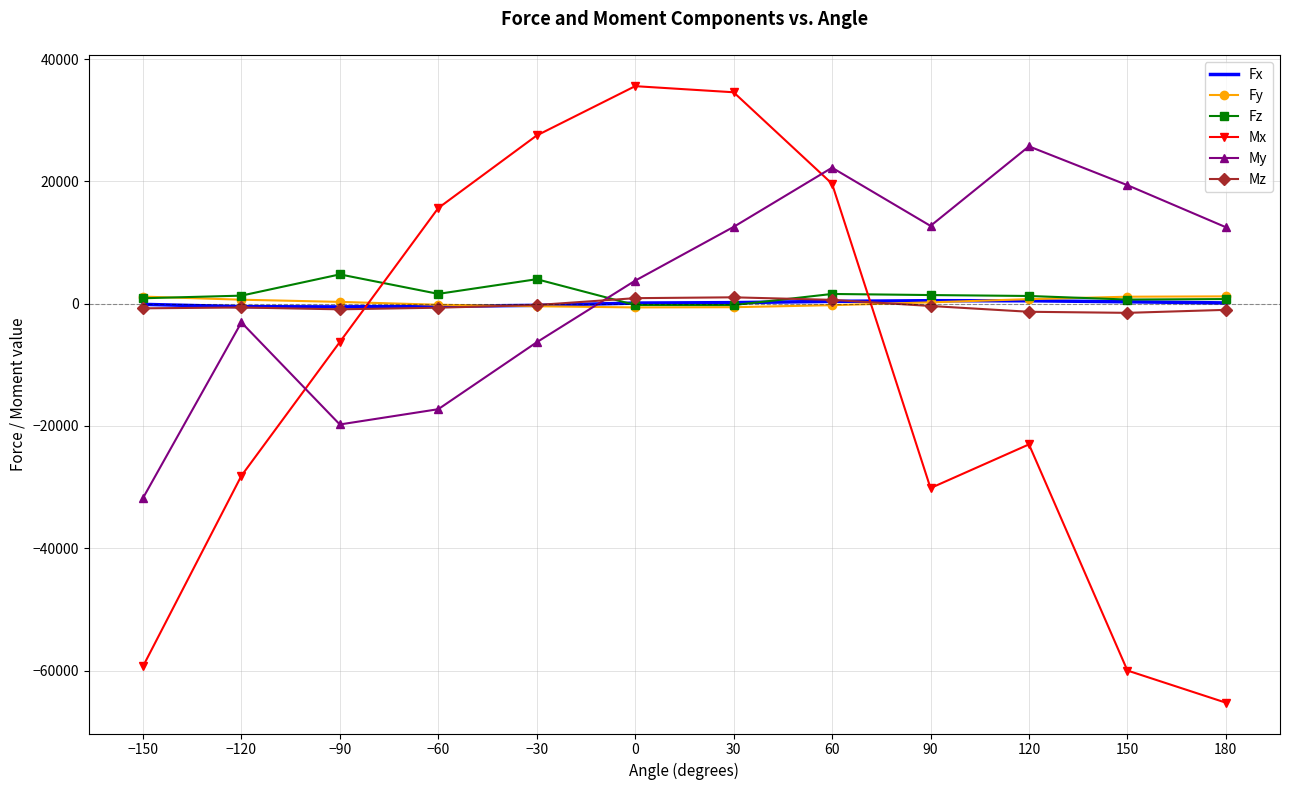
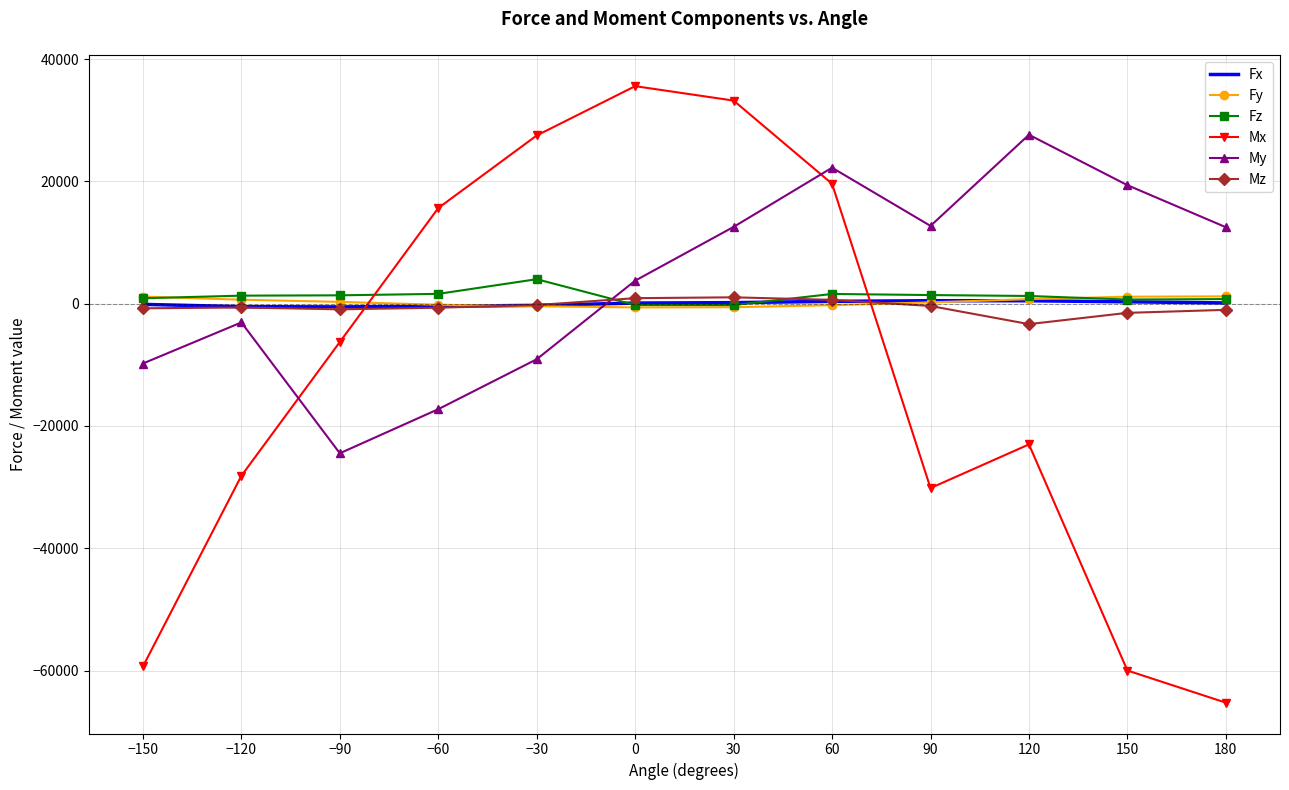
My, −150: -32000 -> -10000
Fz, −90: 5000 -> 1000
My, −90: -20000 -> -24000
My, −30: -6000 -> -9000
Mx, 30: 35000 -> 33000
My, 120: 26000 -> 28000
Mz, 120: -1000 -> -3000
